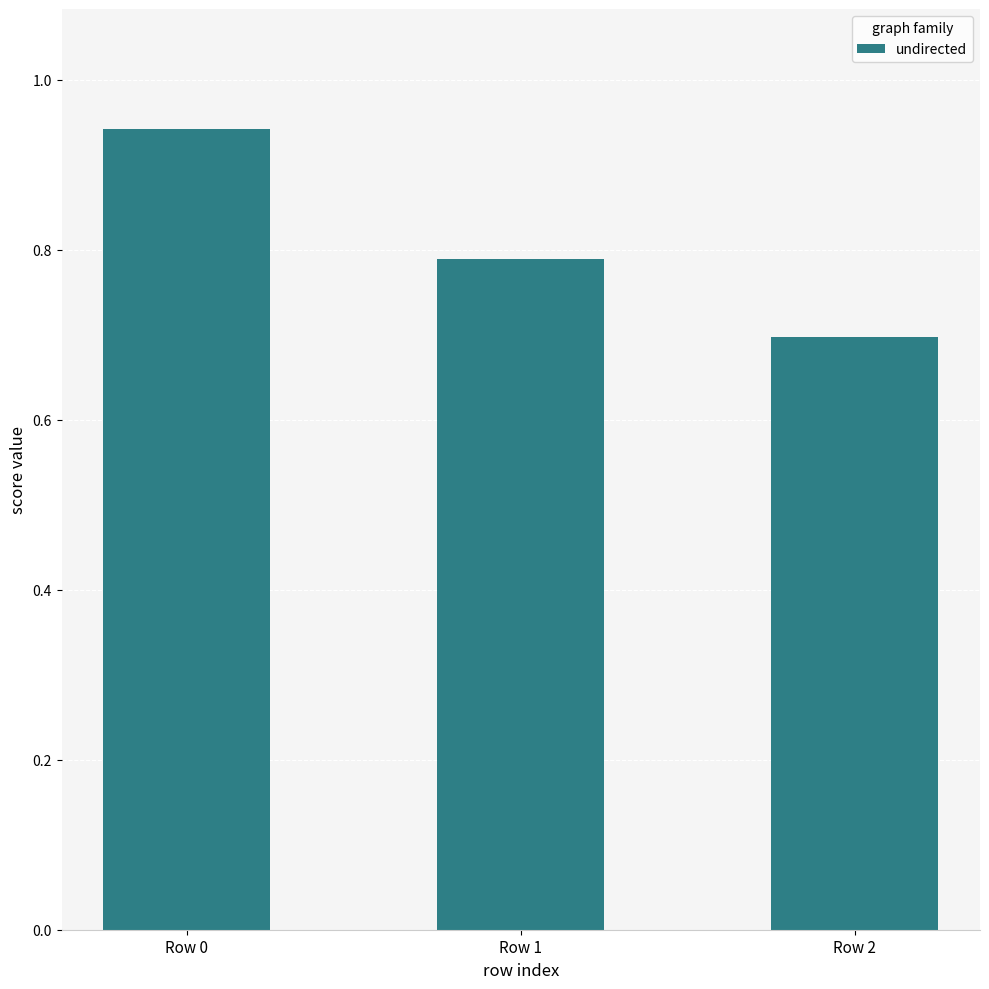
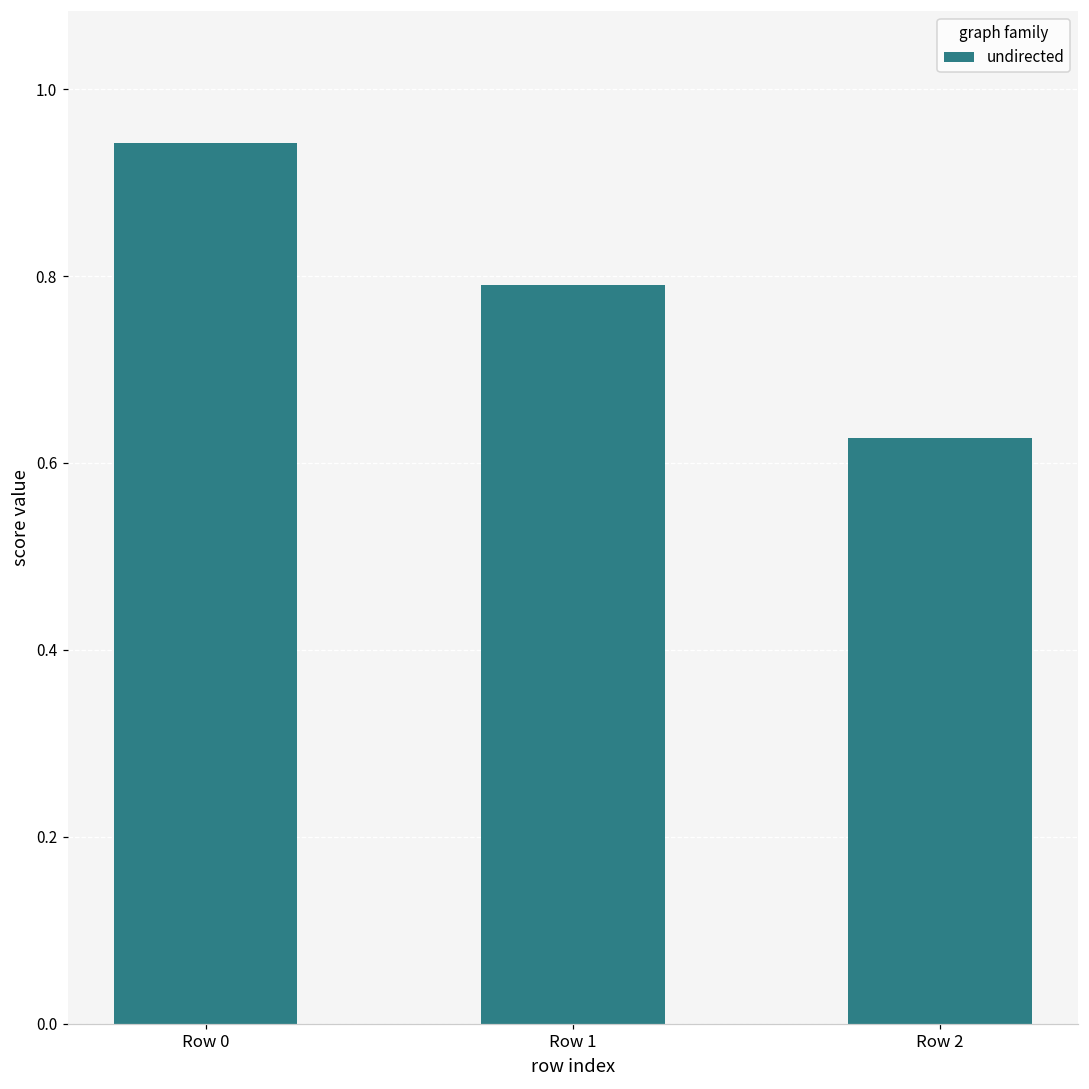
Row 2: 0.70 -> 0.63
